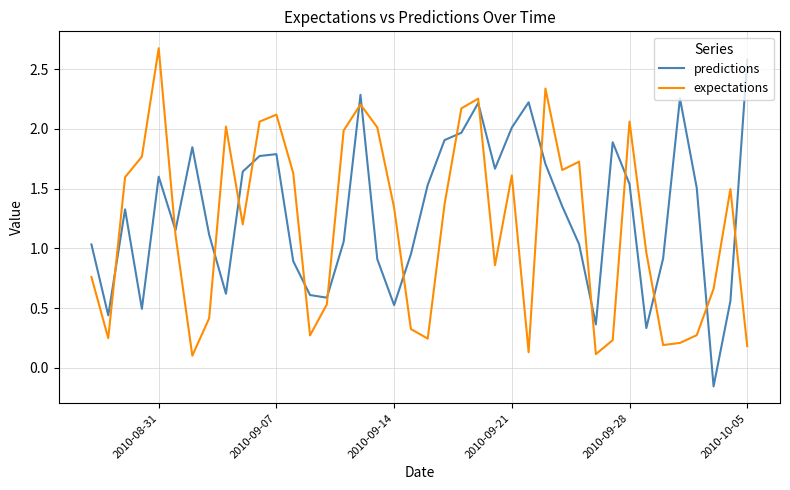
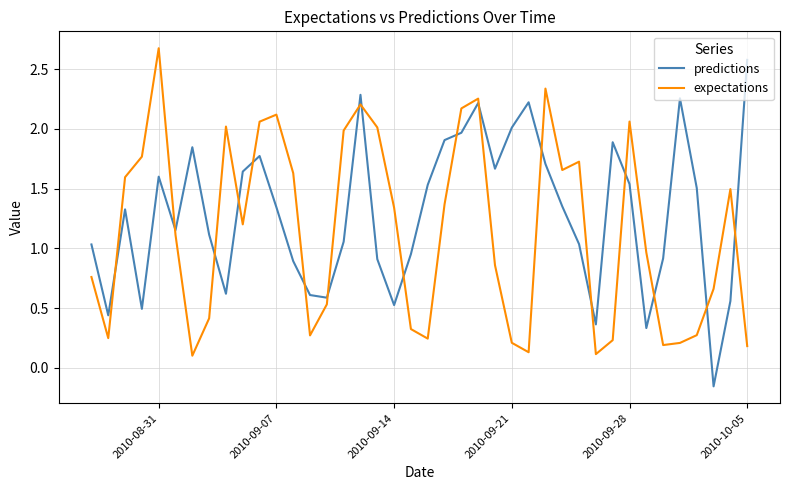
predictions, 2010-09-07: 1.79 -> 1.34
expectations, 2010-09-21: 1.61 -> 0.21
